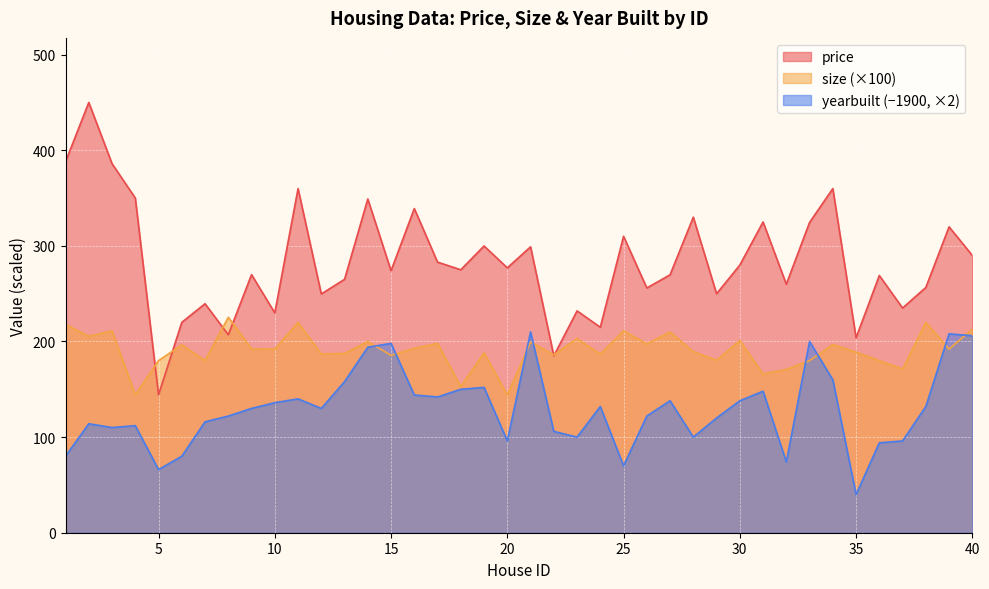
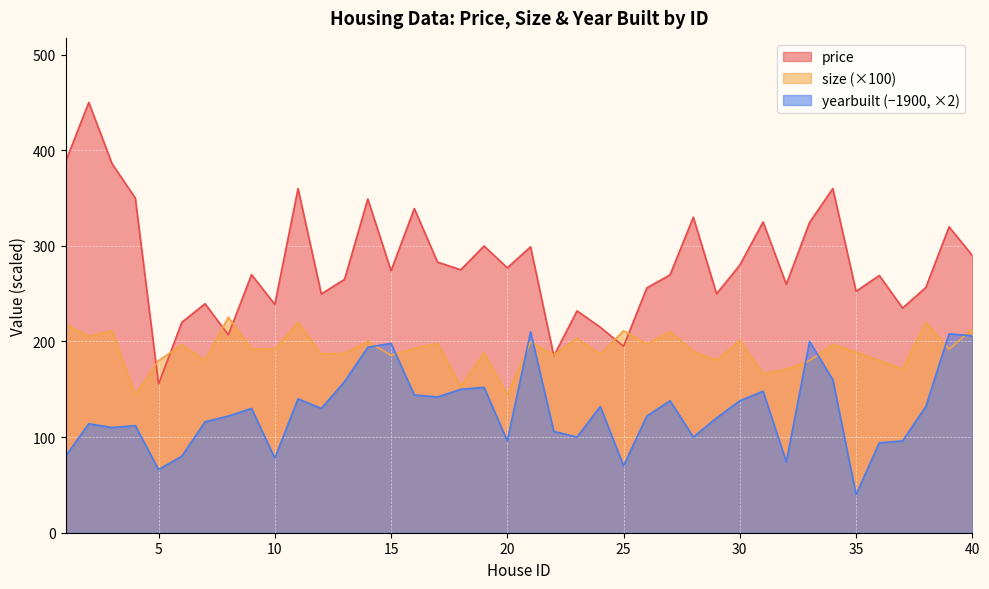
price, 5: 140 -> 160
price, 10: 230 -> 240
yearbuilt (−1900, ×2), 10: 140 -> 80
price, 25: 310 -> 200
price, 35: 200 -> 250
